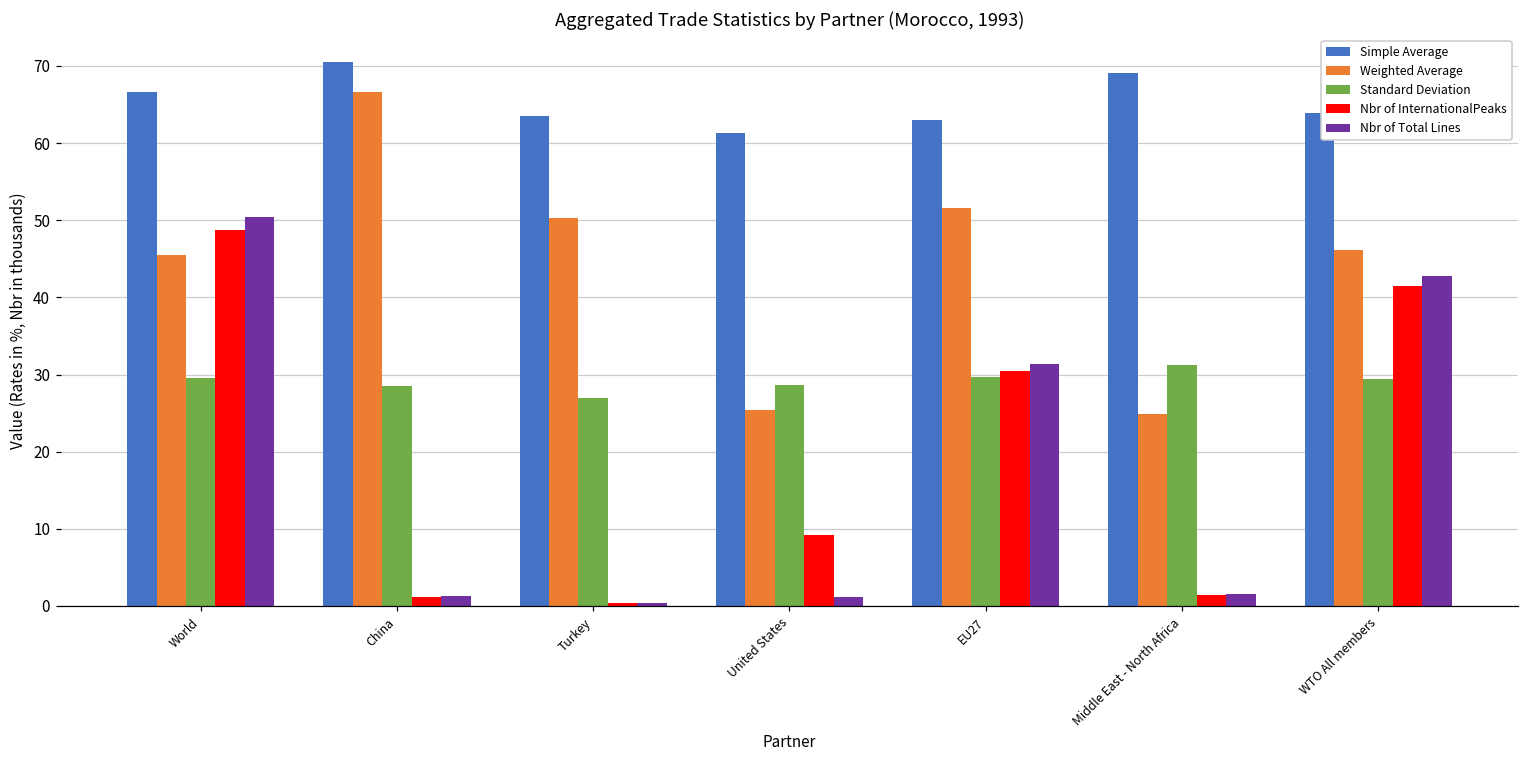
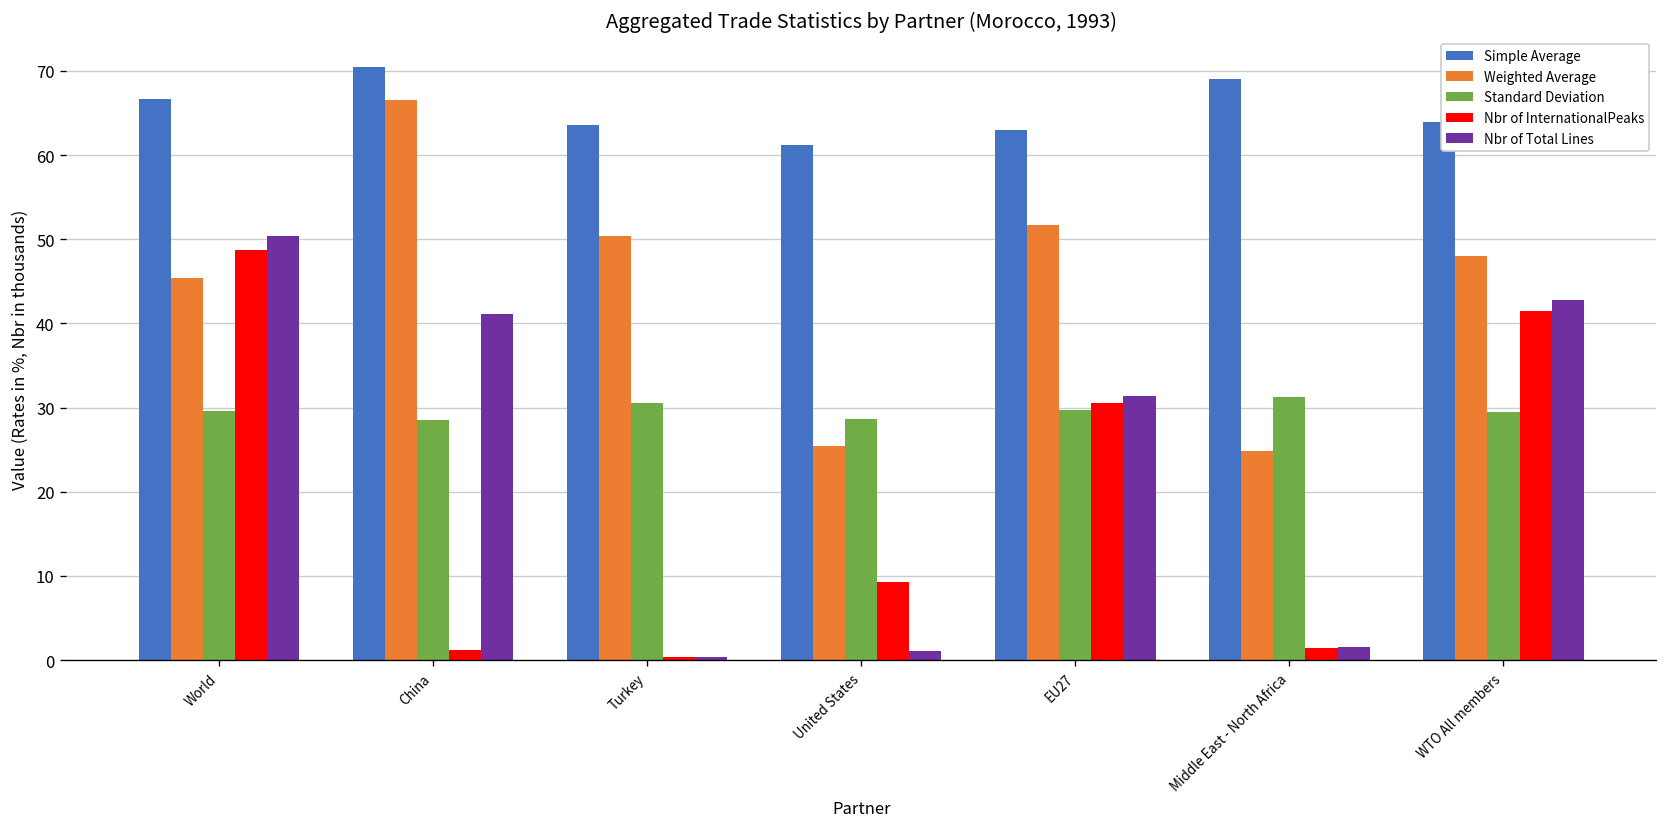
Nbr of Total Lines, China: 1 -> 41
Standard Deviation, Turkey: 27 -> 30
Weighted Average, WTO All members: 46 -> 48
